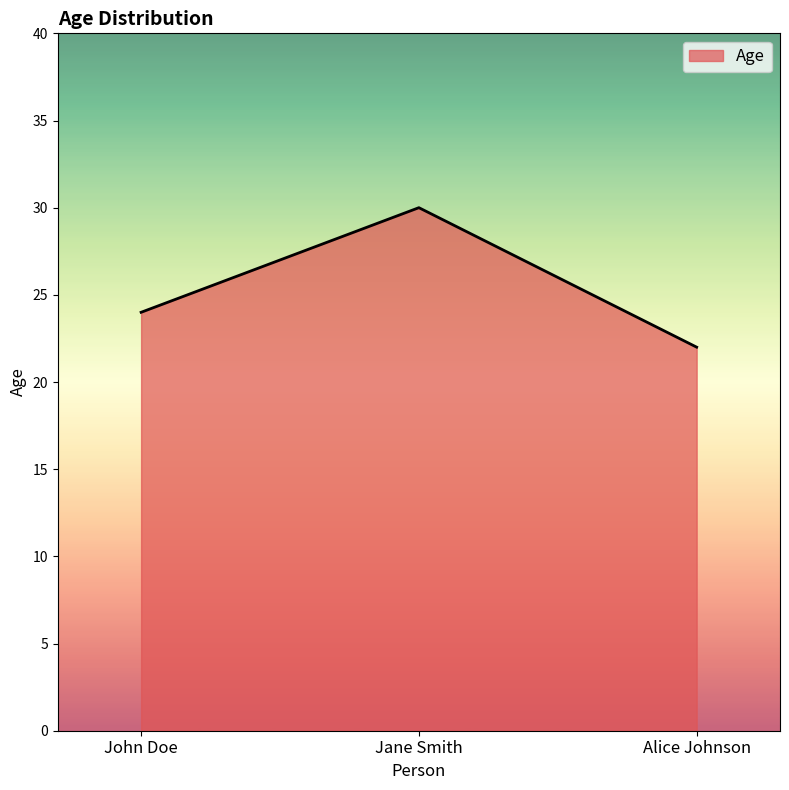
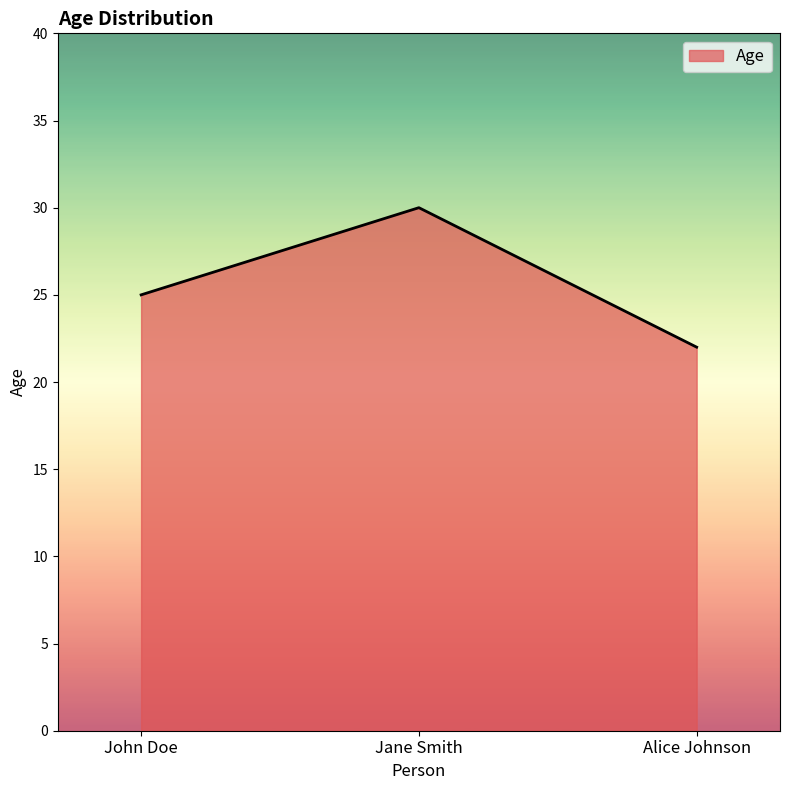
John Doe: 24 -> 25
